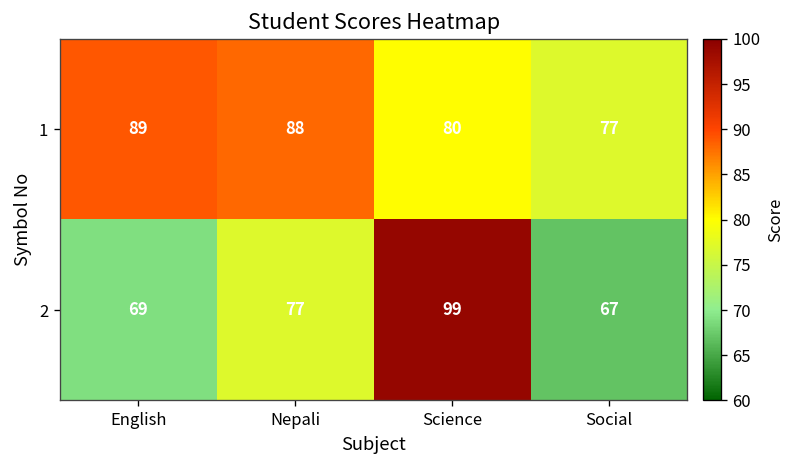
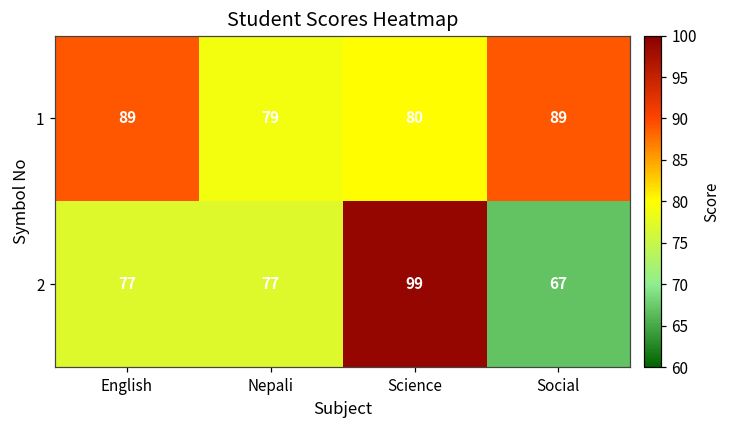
1, Nepali: 88 -> 79
1, Social: 77 -> 89
2, English: 69 -> 77
